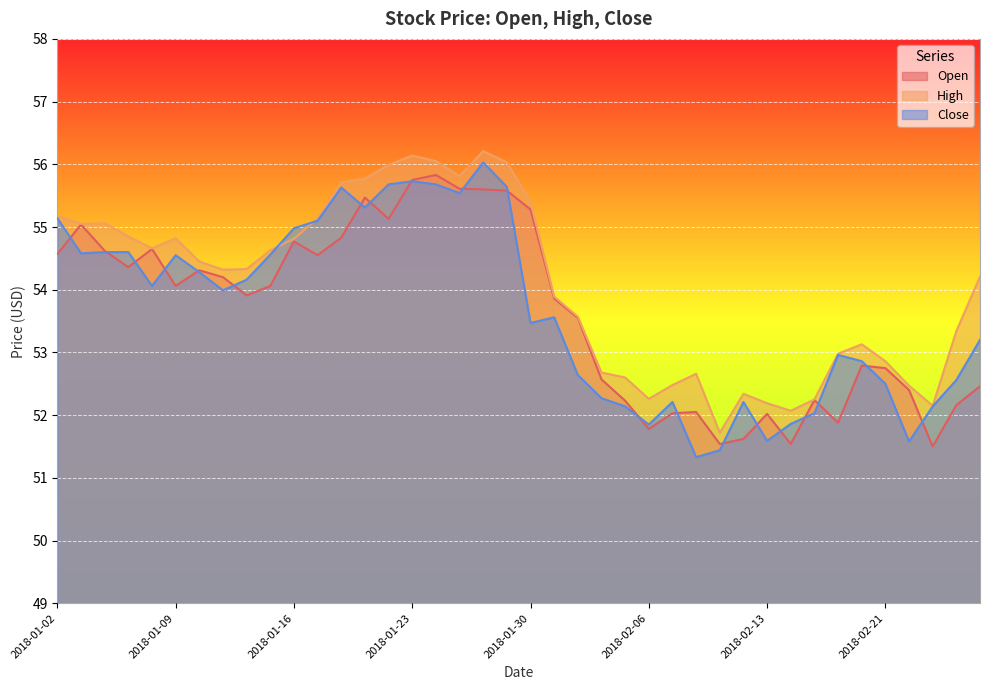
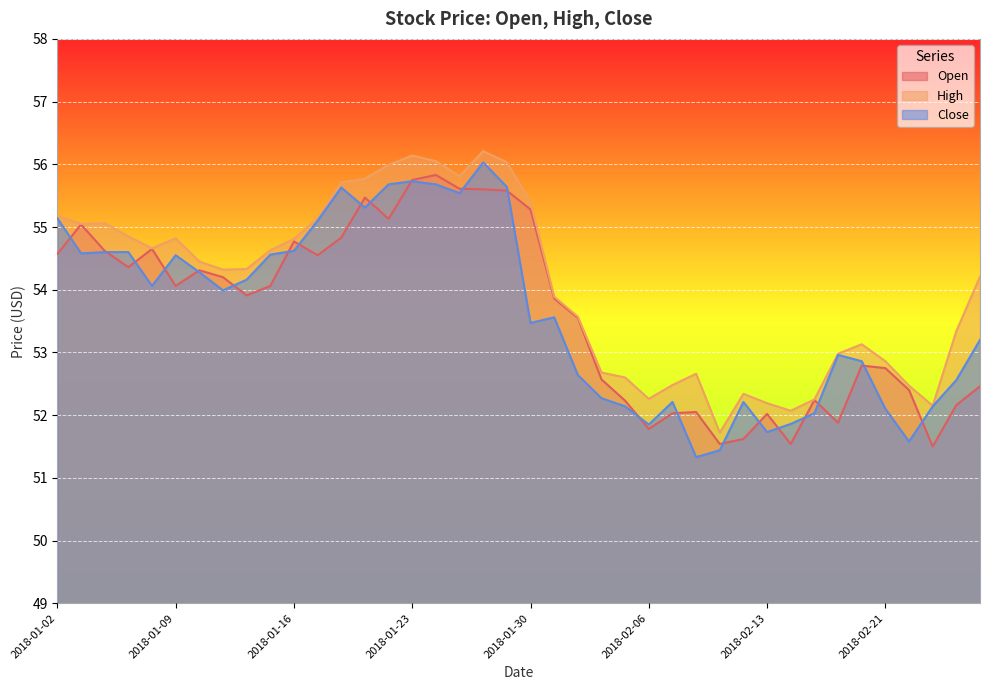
Close, 2018-01-16: 55.0 -> 54.6
Close, 2018-02-13: 51.6 -> 51.7
Close, 2018-02-21: 52.5 -> 52.1
